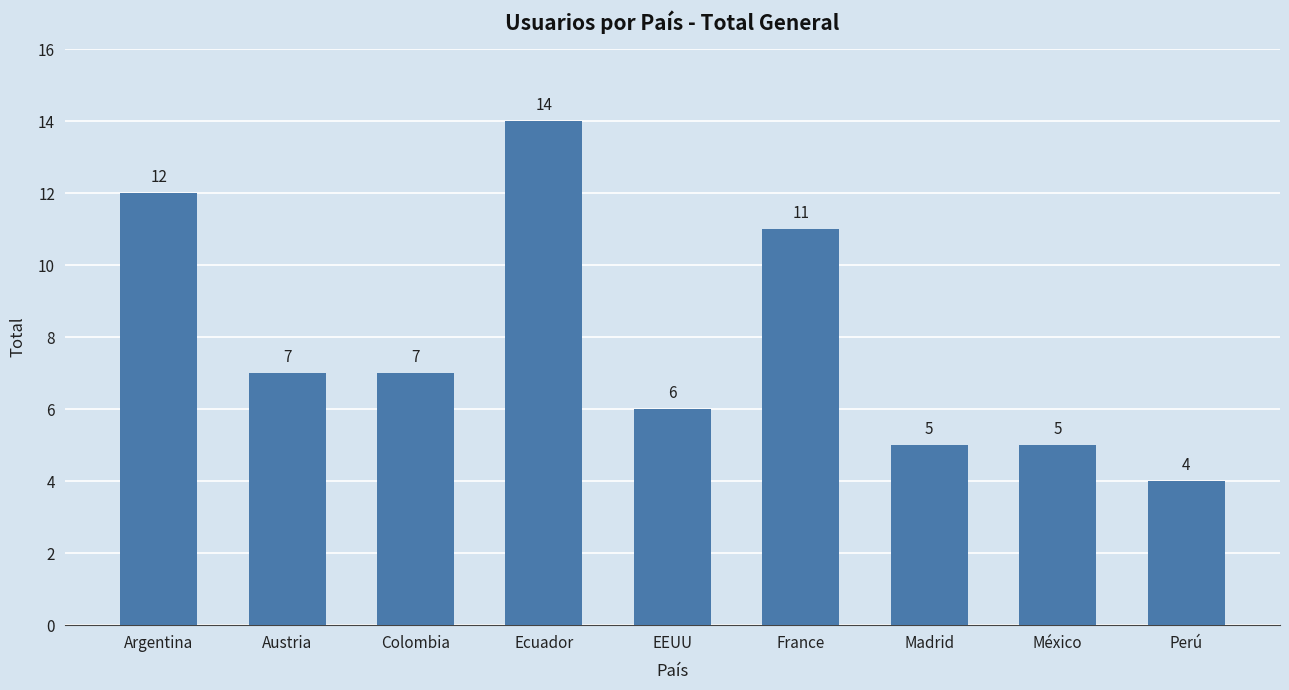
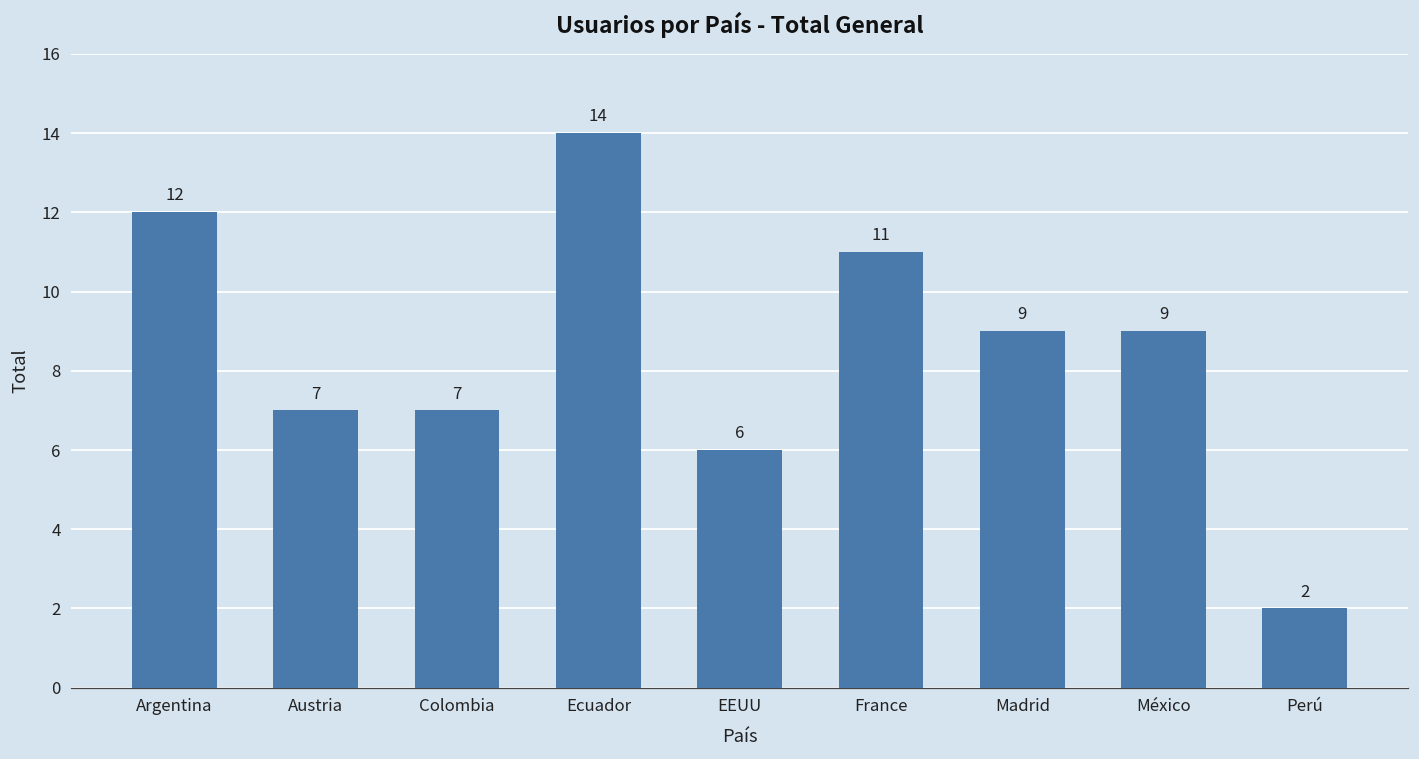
Madrid: 5 -> 9
México: 5 -> 9
Perú: 4 -> 2
